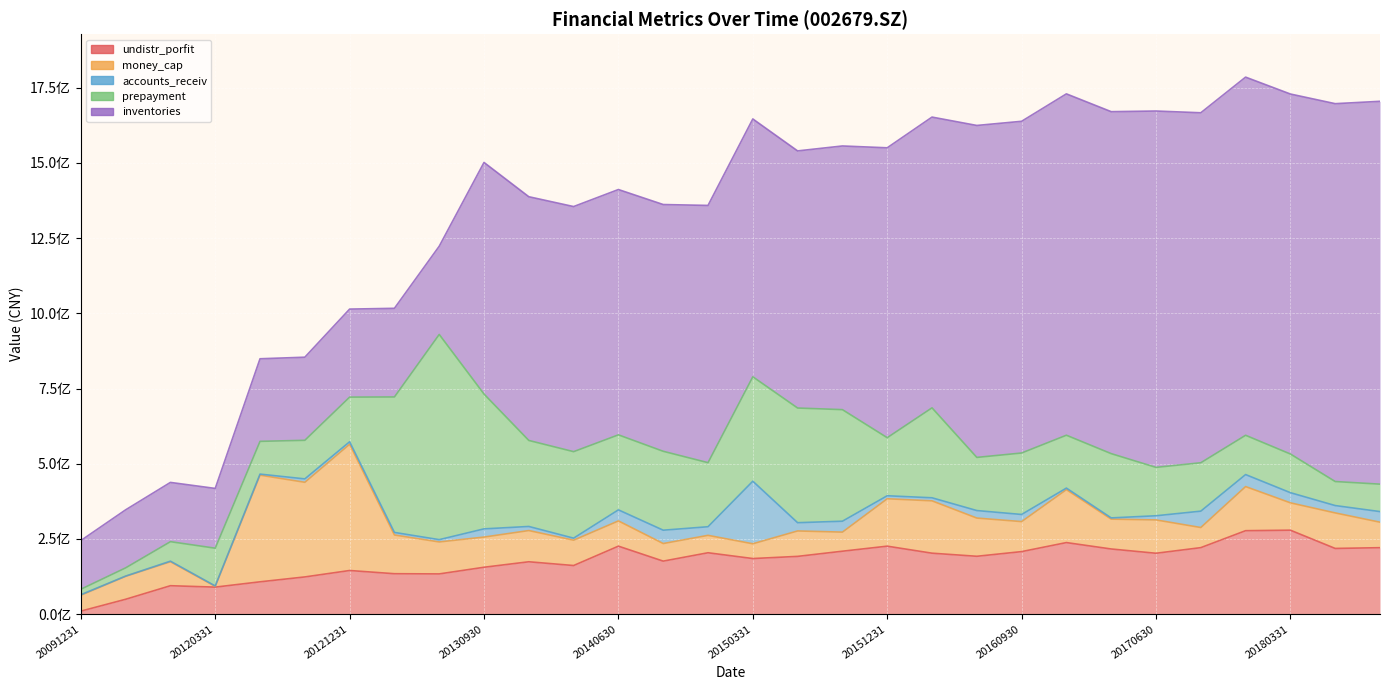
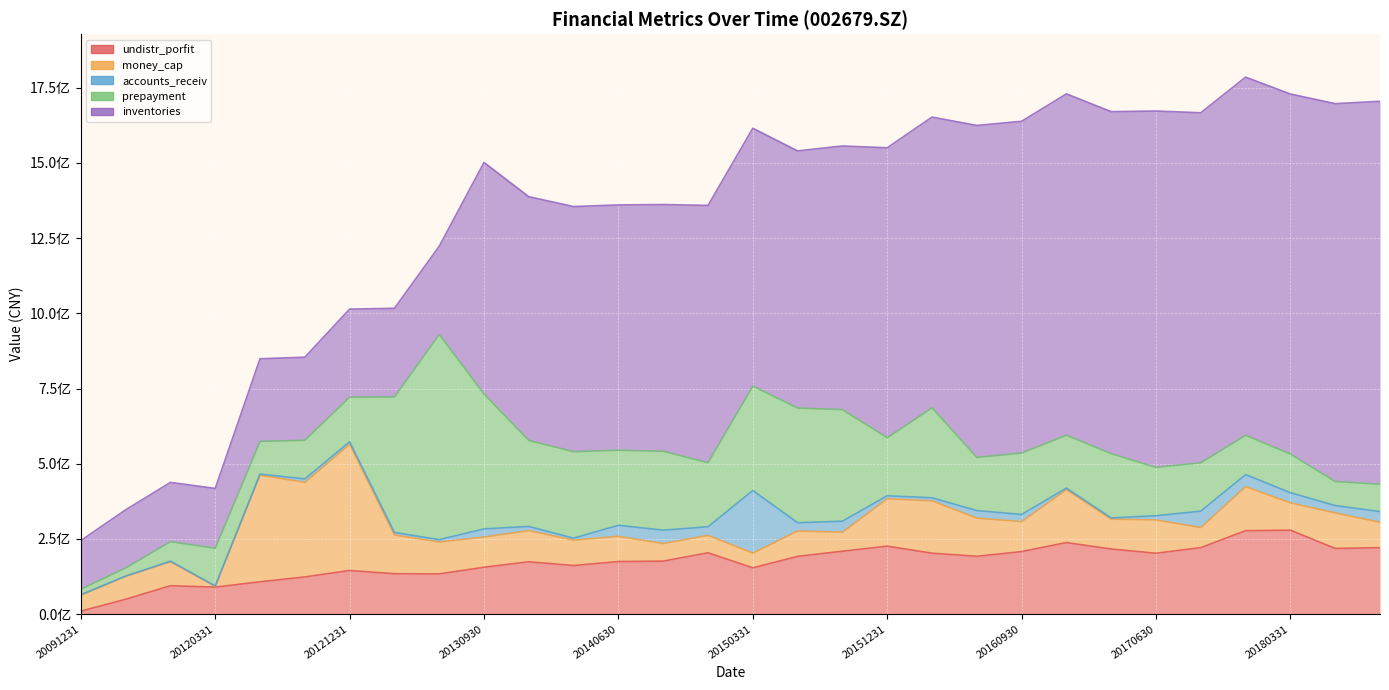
undistr_porfit, 20140630: 2.3亿 -> 1.7亿
undistr_porfit, 20150331: 1.8亿 -> 1.5亿
